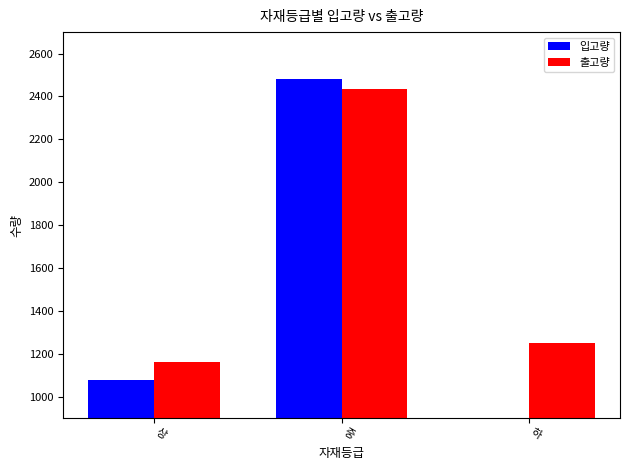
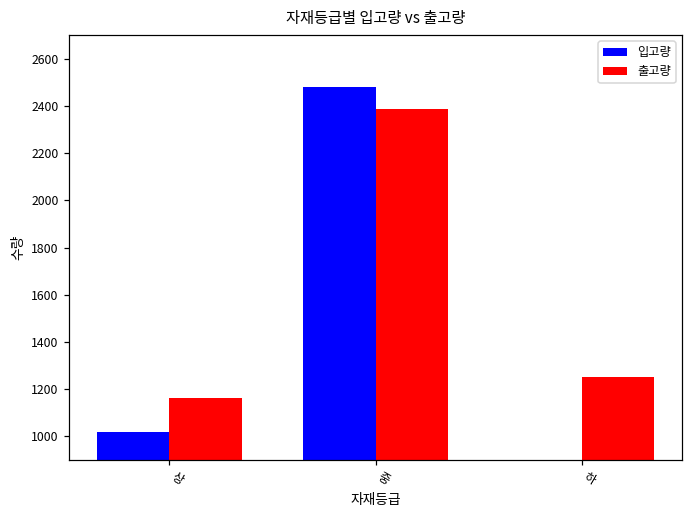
입고량, 상: 1080 -> 1020
출고량, 중: 2440 -> 2390
